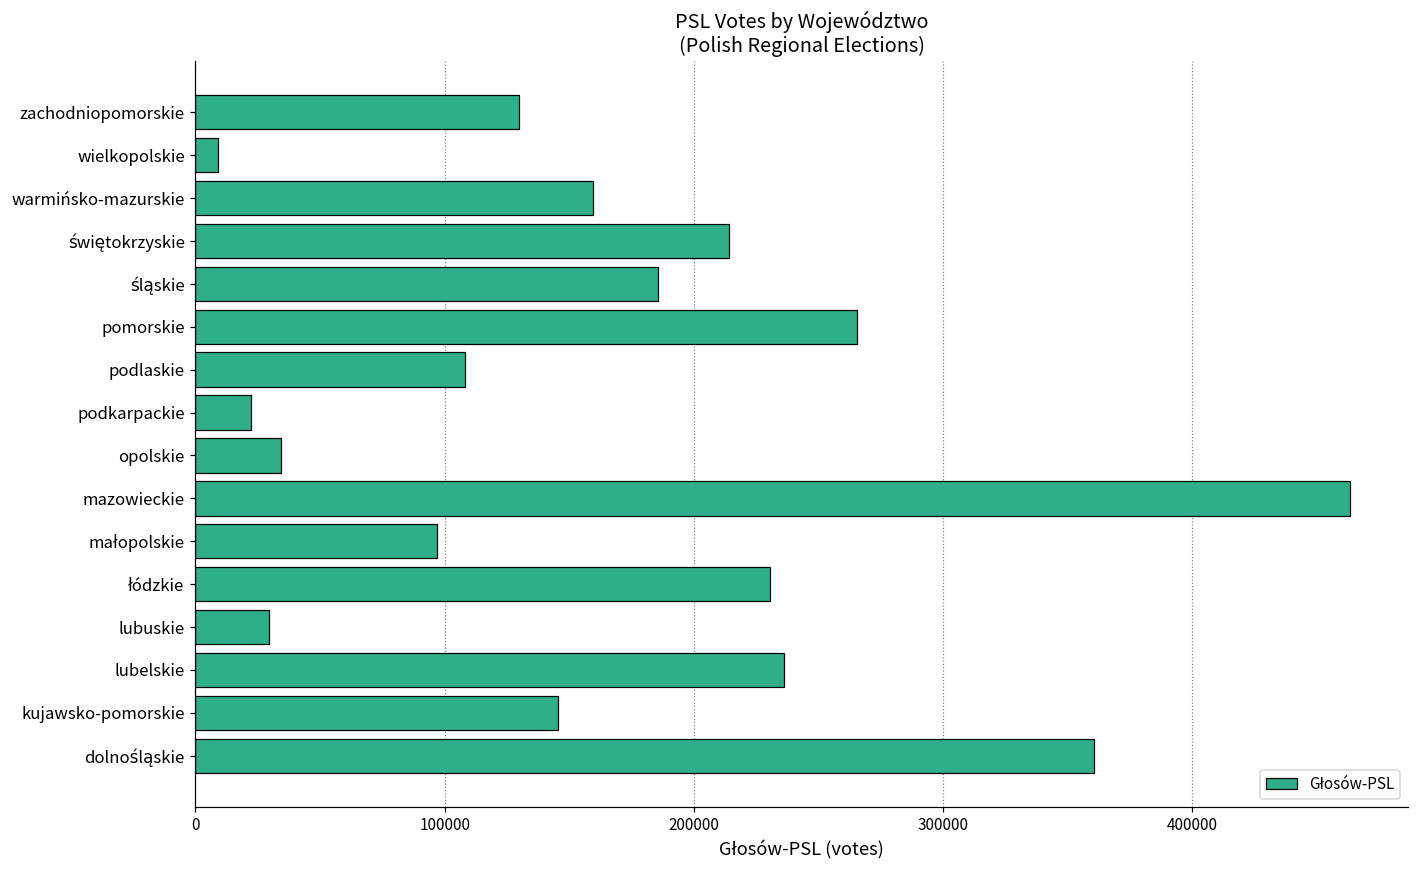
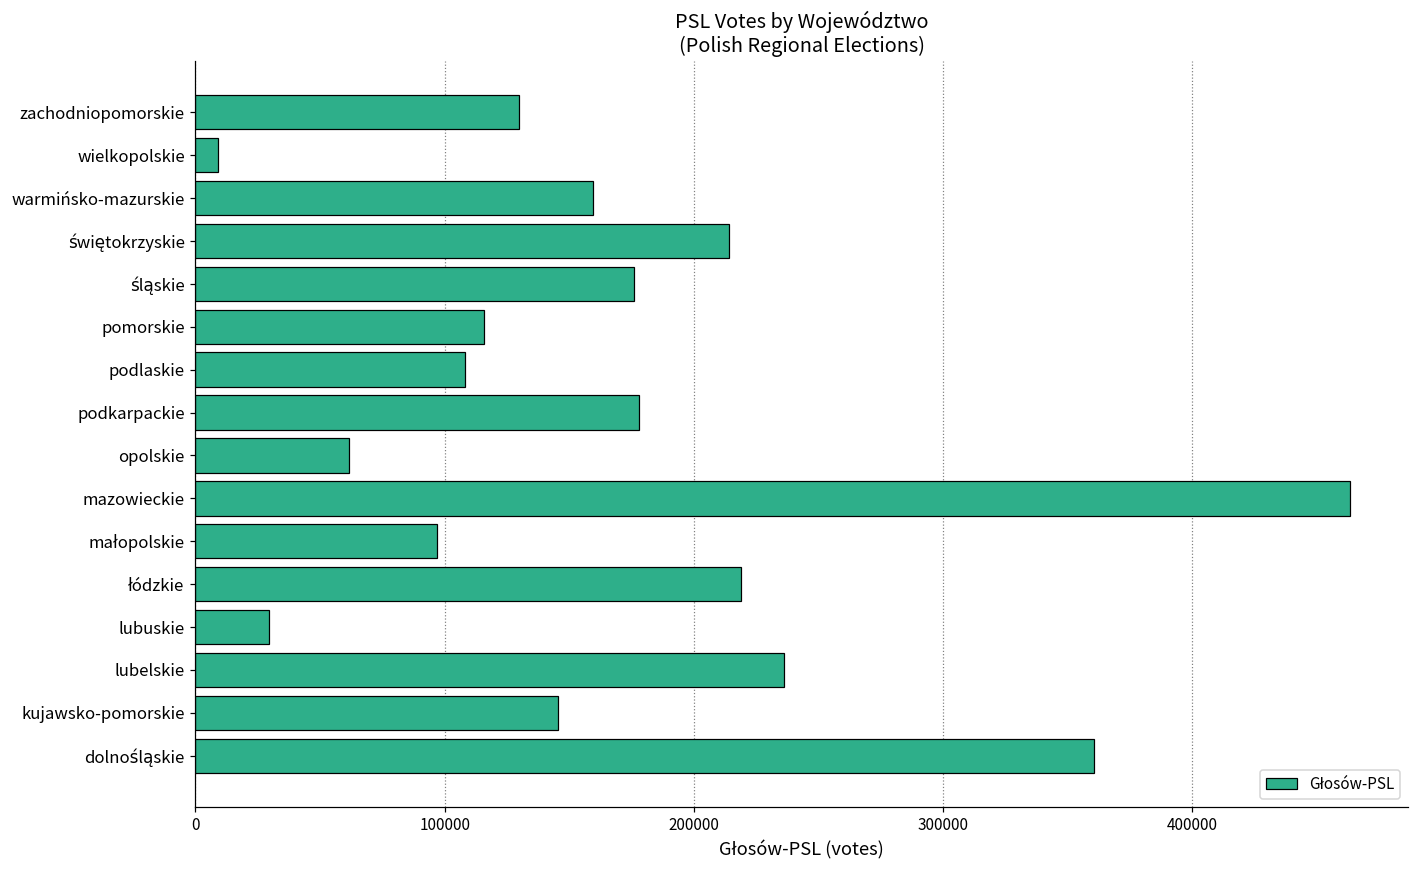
śląskie: 186000 -> 176000
pomorskie: 266000 -> 116000
podkarpackie: 22000 -> 178000
opolskie: 34000 -> 62000
łódzkie: 230000 -> 219000
